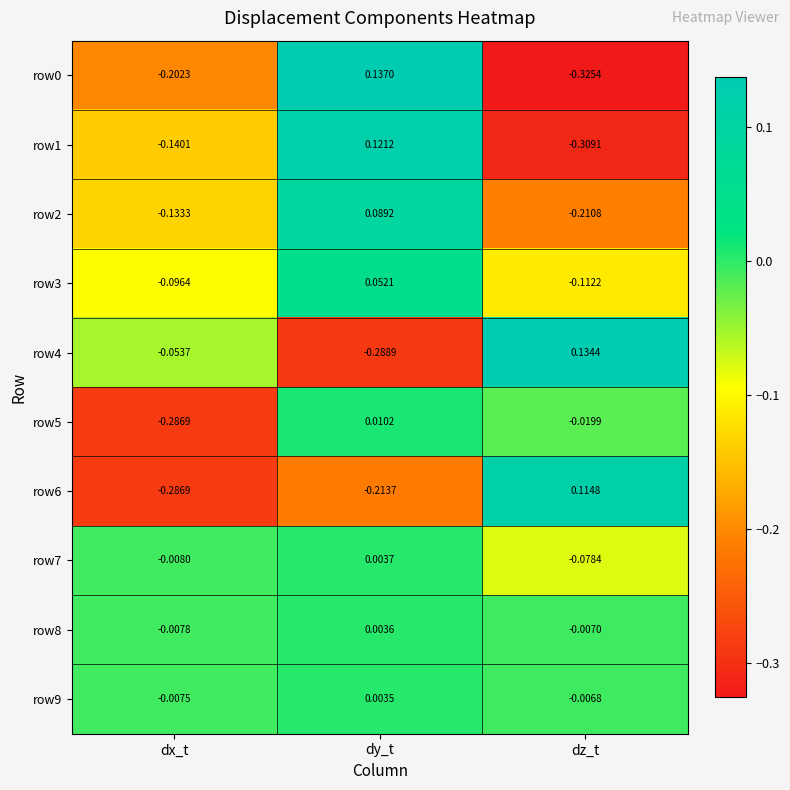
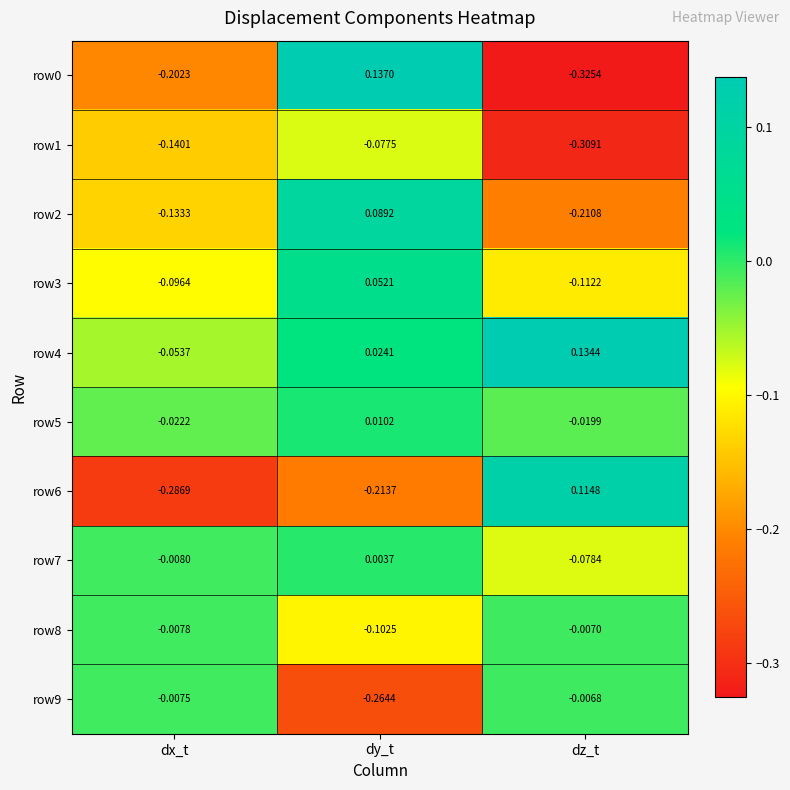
row1, dy_t: 0.1212 -> -0.0775
row4, dy_t: -0.2889 -> 0.0241
row5, dx_t: -0.2869 -> -0.0222
row8, dy_t: 0.0036 -> -0.1025
row9, dy_t: 0.0035 -> -0.2644
